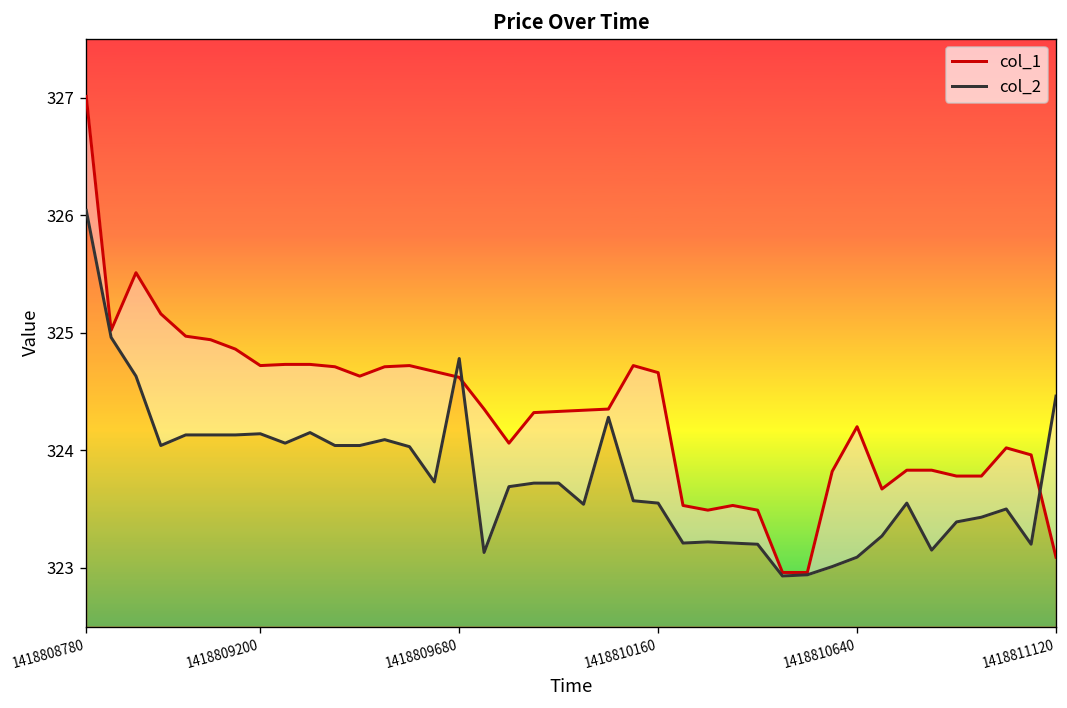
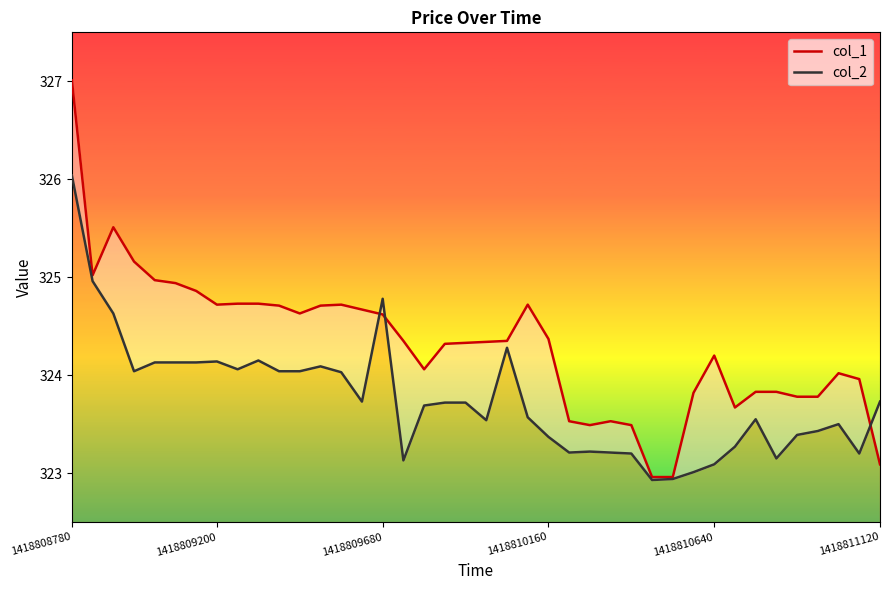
col_1, 1418810160: 324.7 -> 324.4
col_2, 1418810160: 323.6 -> 323.4
col_2, 1418811120: 324.5 -> 323.7
